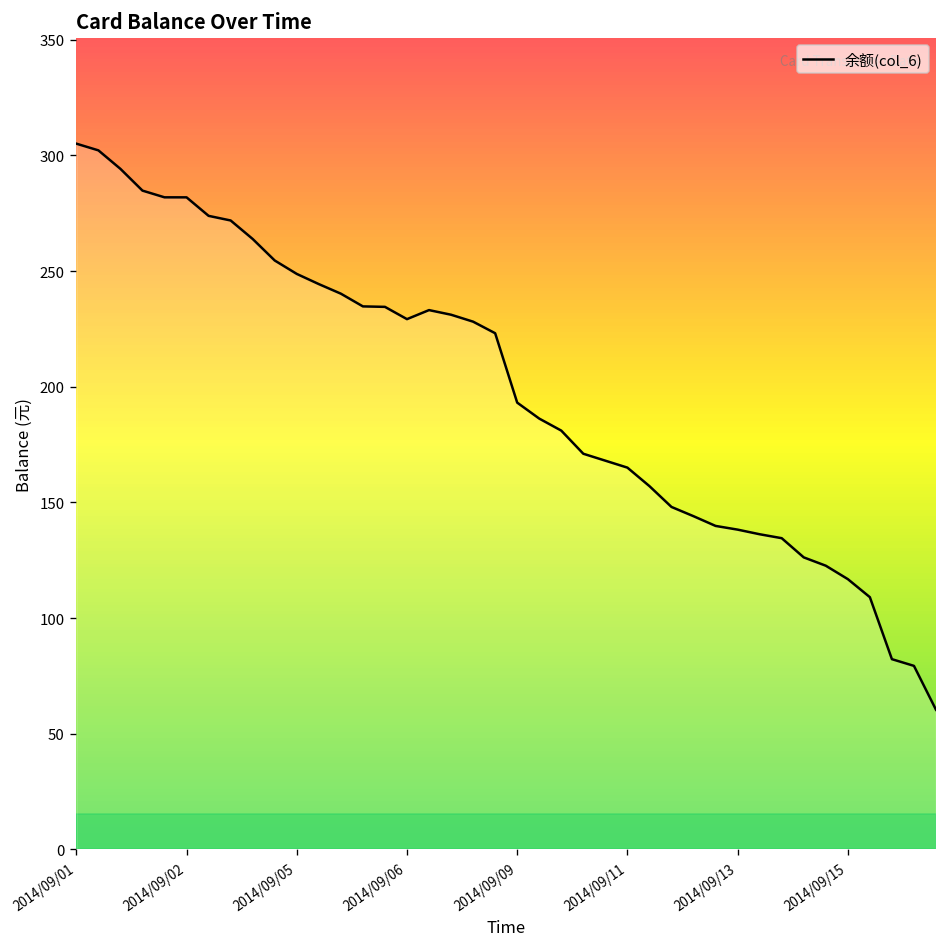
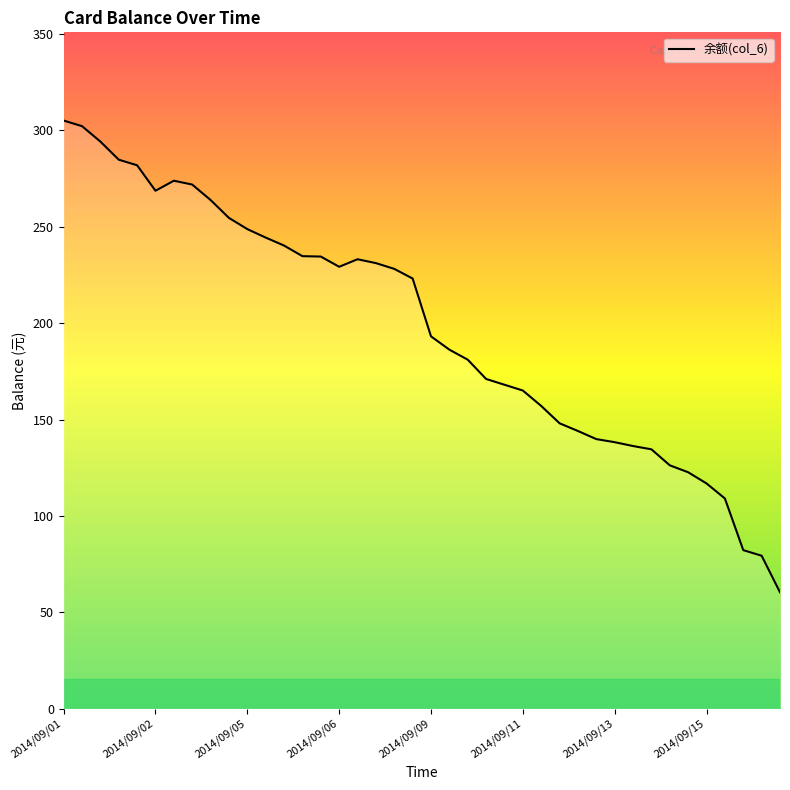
2014/09/02: 282 -> 269
